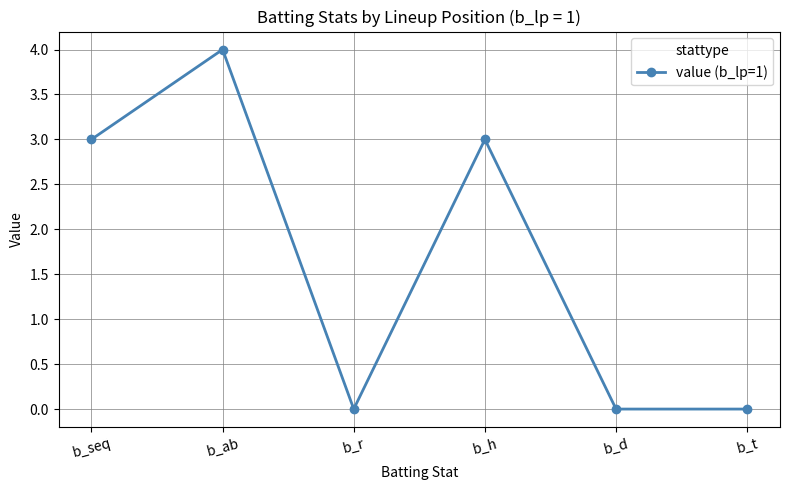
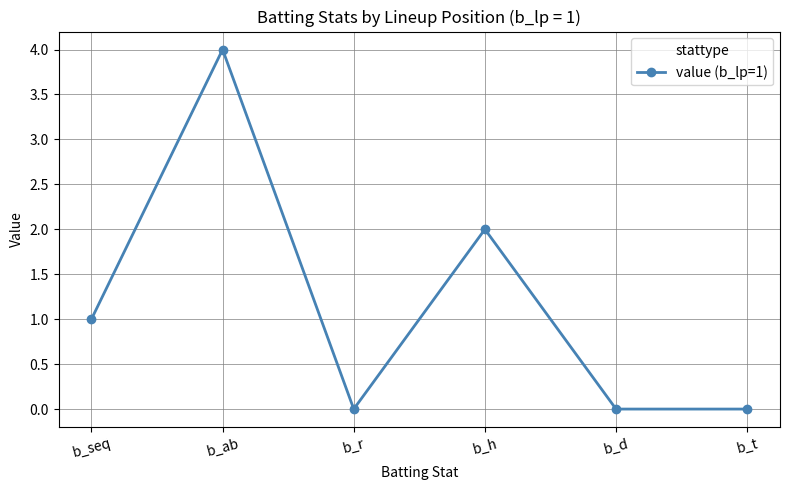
b_seq: 3 -> 1
b_h: 3 -> 2
